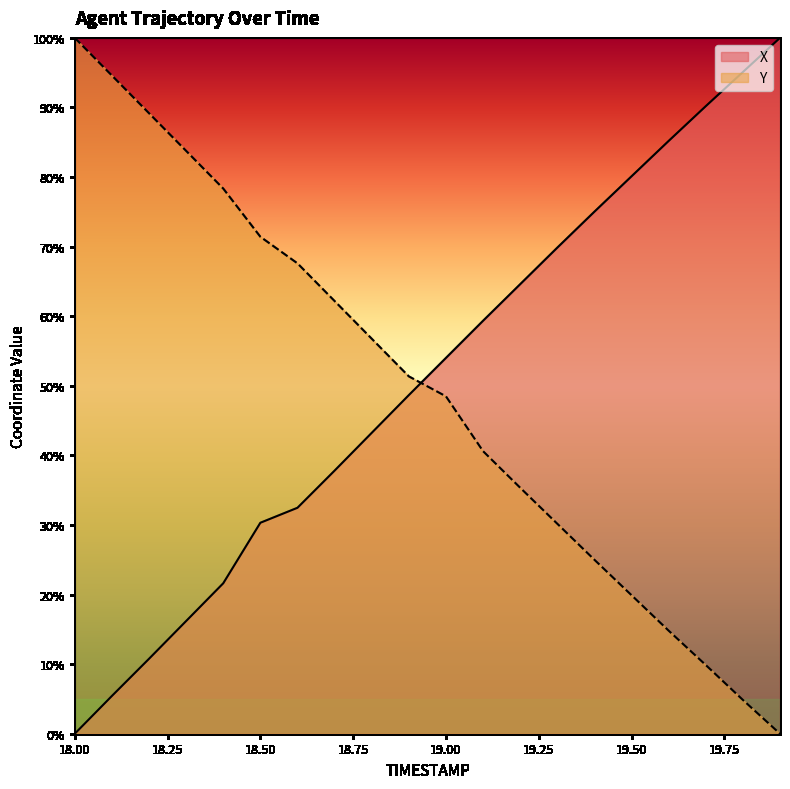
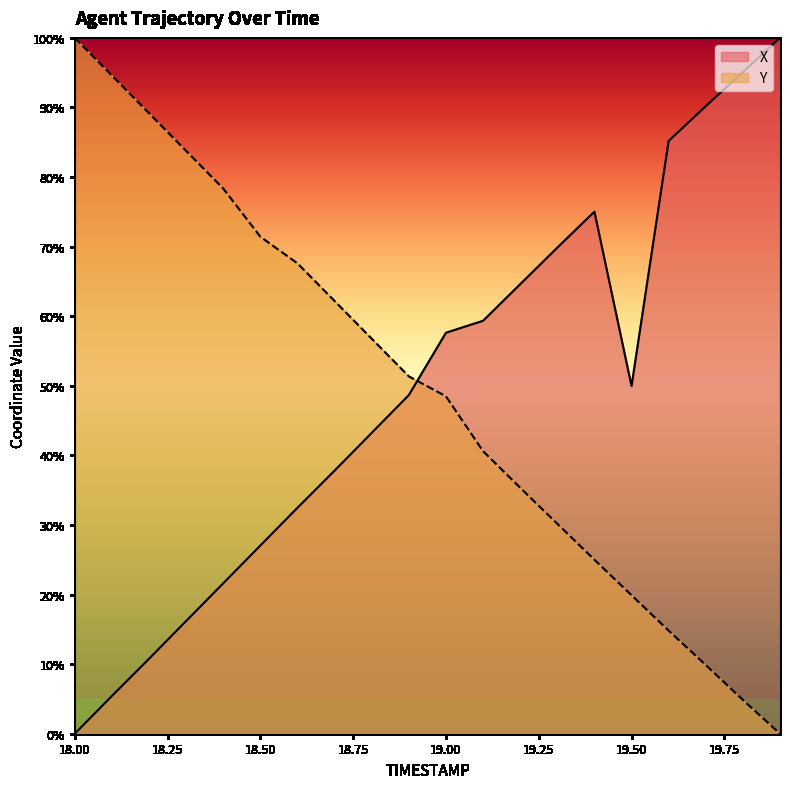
X, 18.50: 30% -> 27%
X, 19.00: 54% -> 58%
X, 19.50: 80% -> 50%
